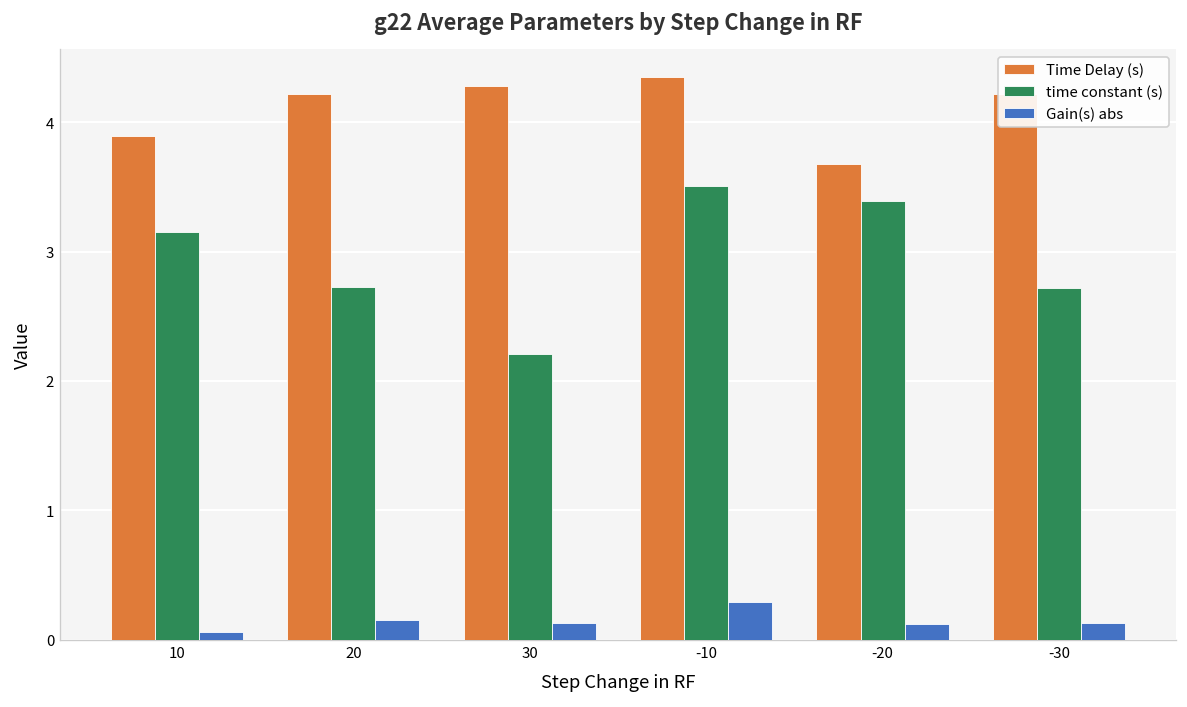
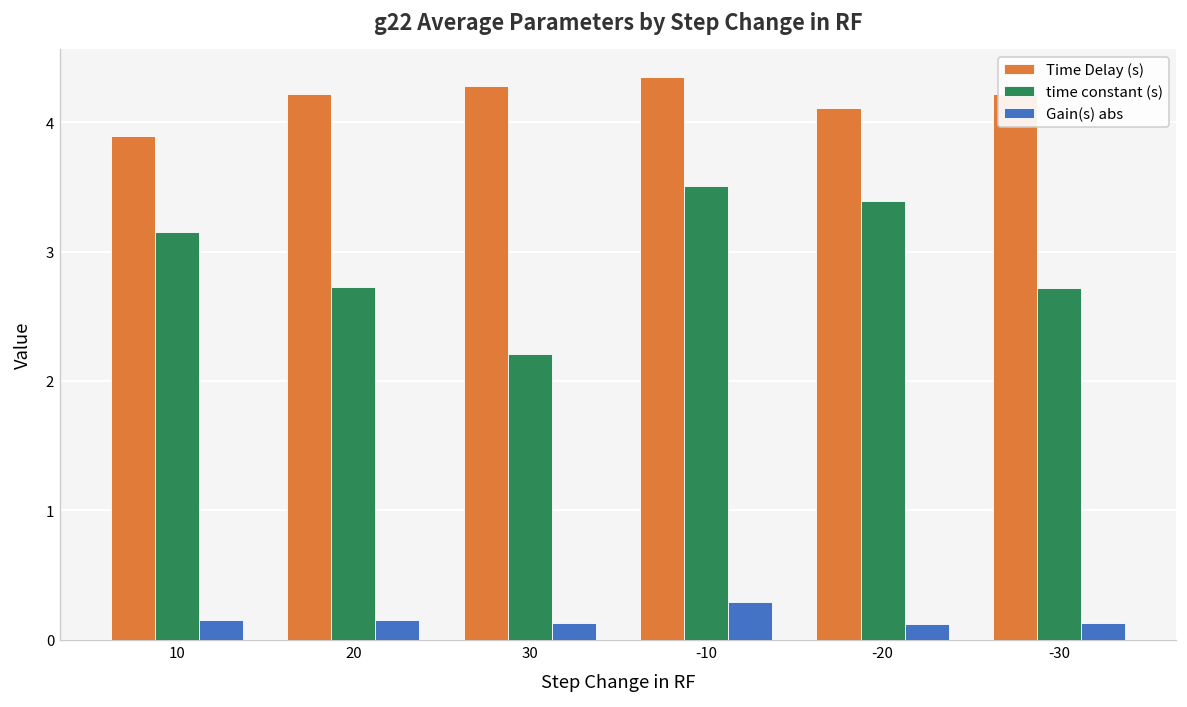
Gain(s) abs, 10: 0.06 -> 0.15
Time Delay (s), -20: 3.68 -> 4.11
